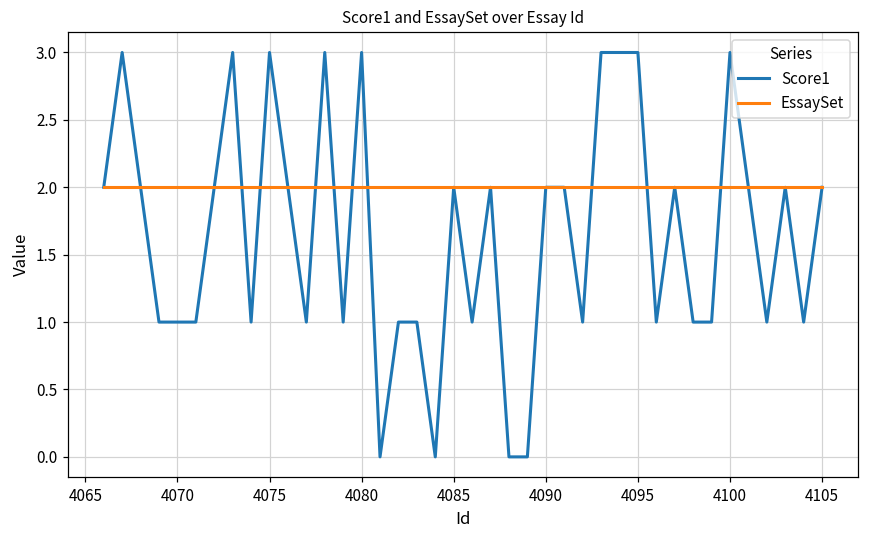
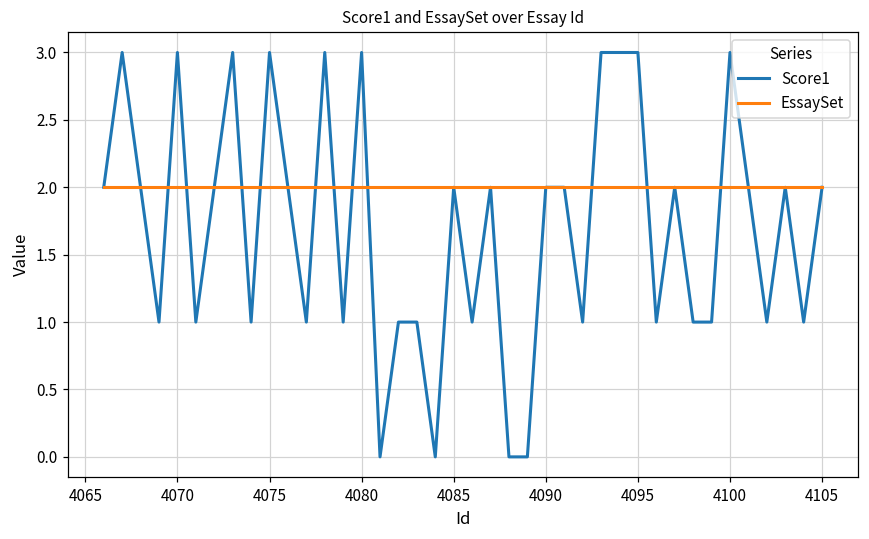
Score1, 4070: 1 -> 3
